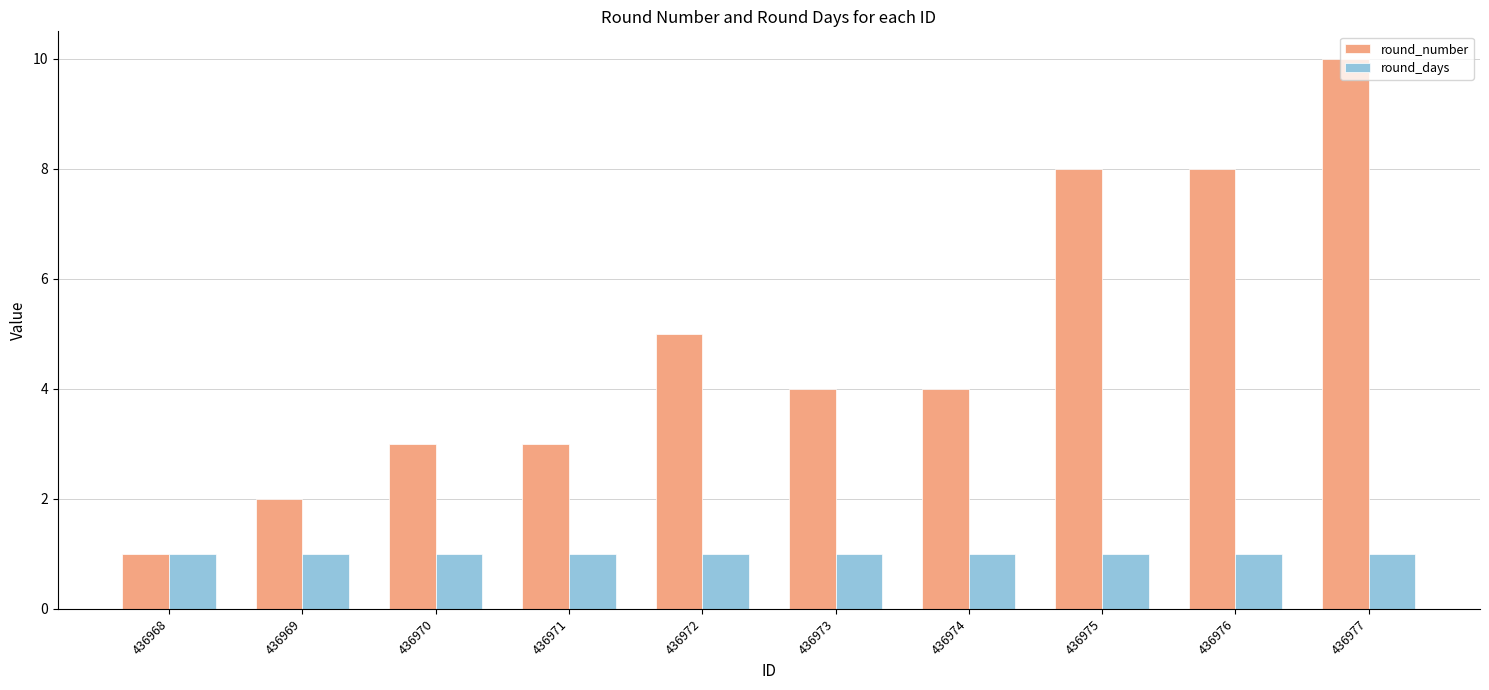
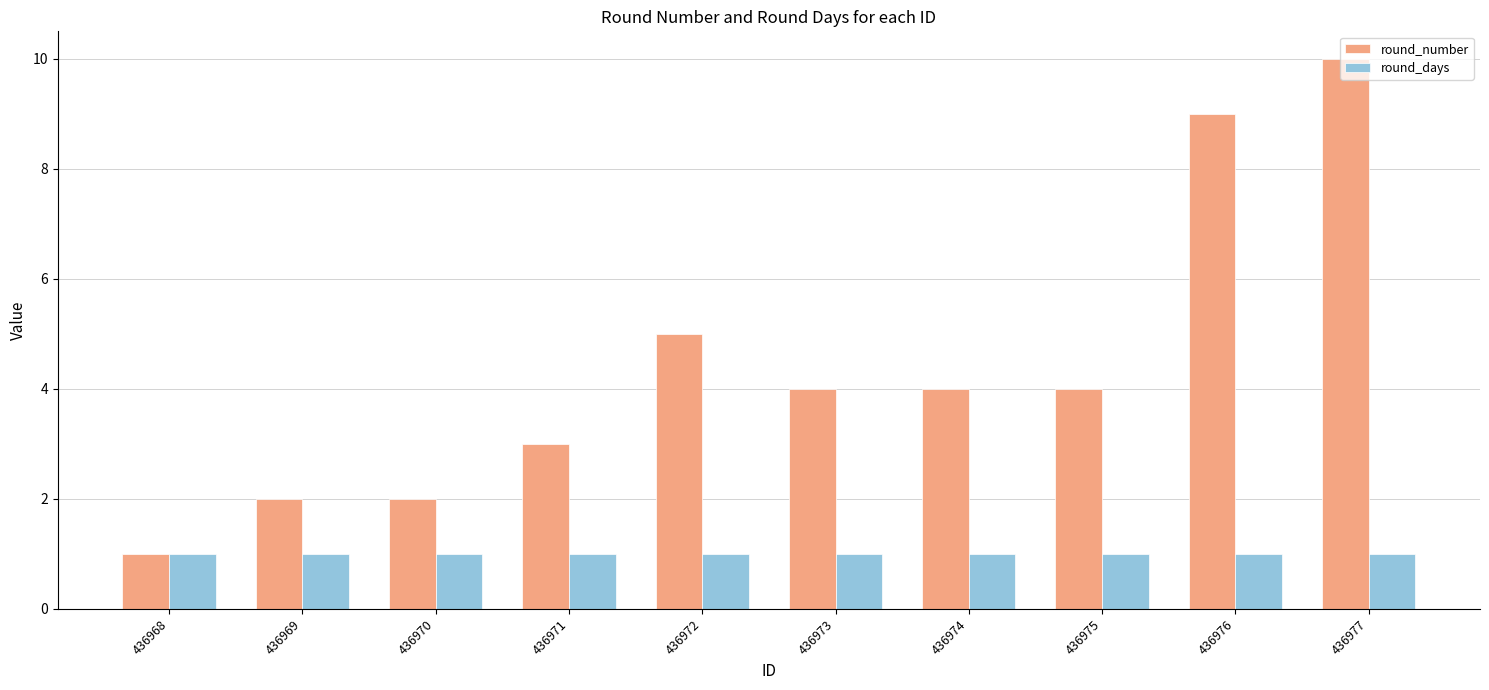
round_number, 436970: 3 -> 2
round_number, 436975: 8 -> 4
round_number, 436976: 8 -> 9
